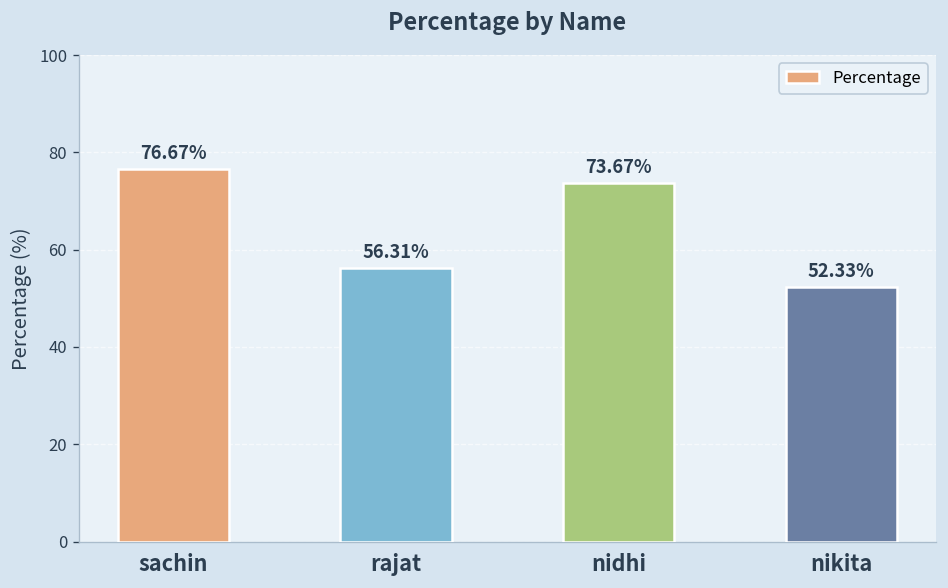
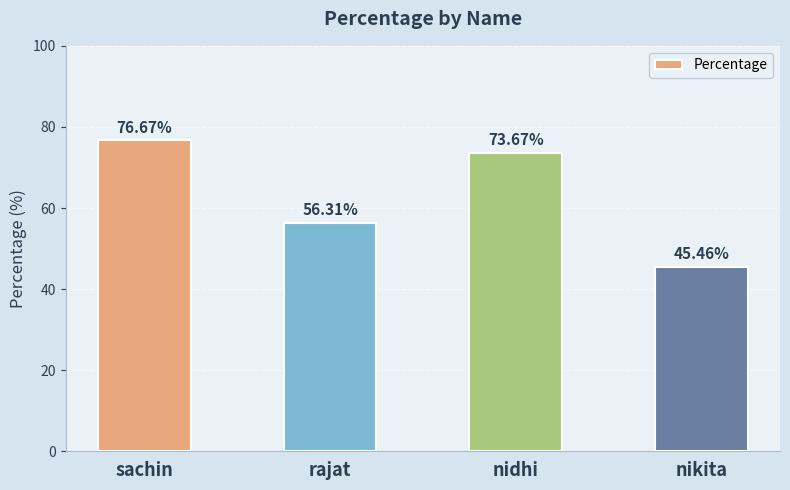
nikita: 52.33% -> 45.46%
